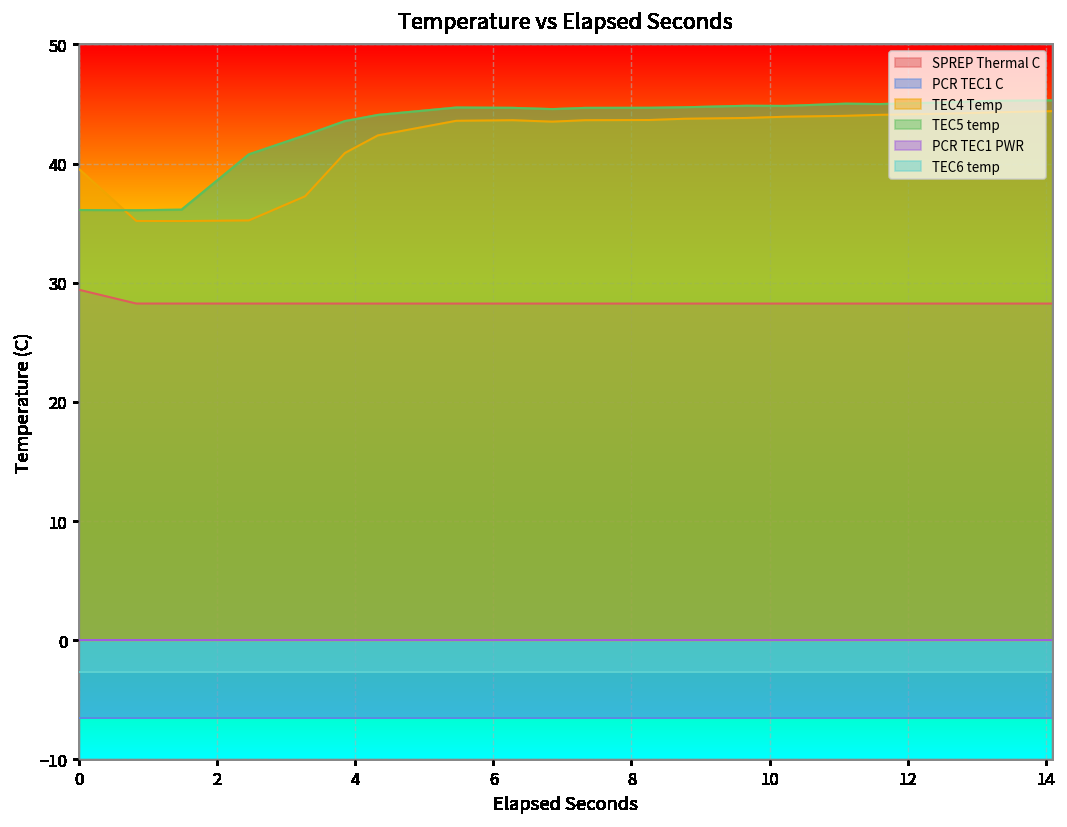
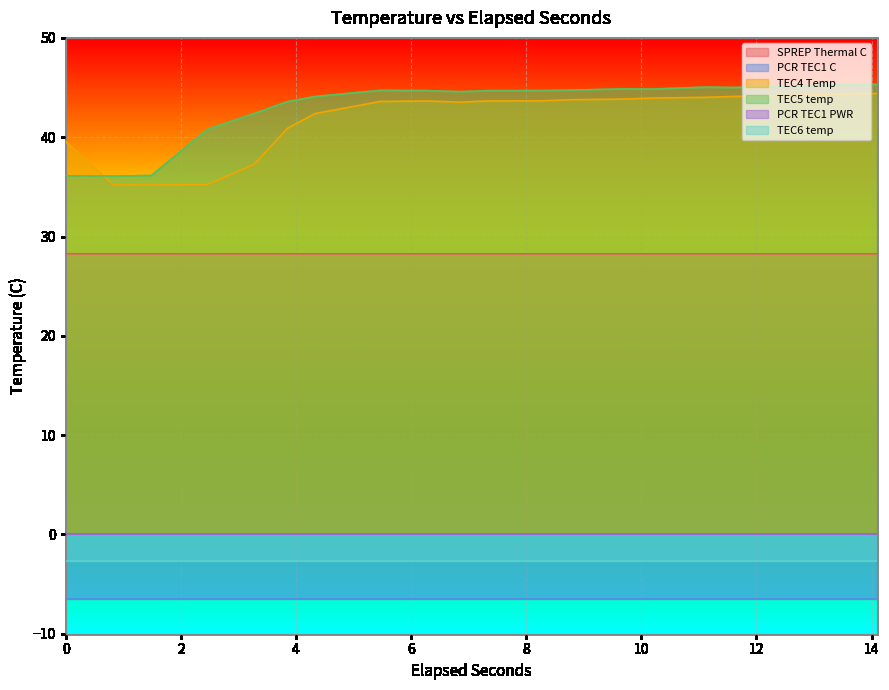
SPREP Thermal C, 0: 29 -> 28
